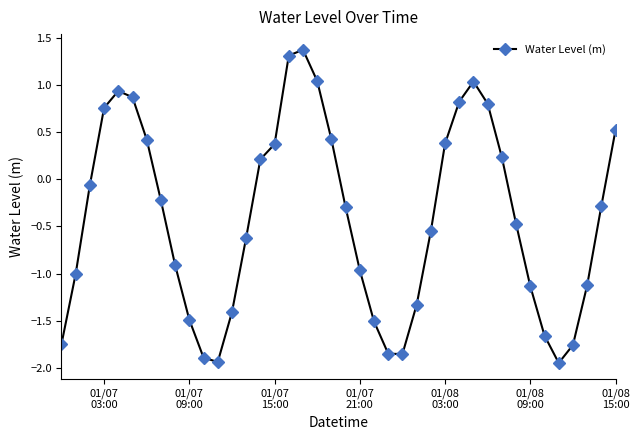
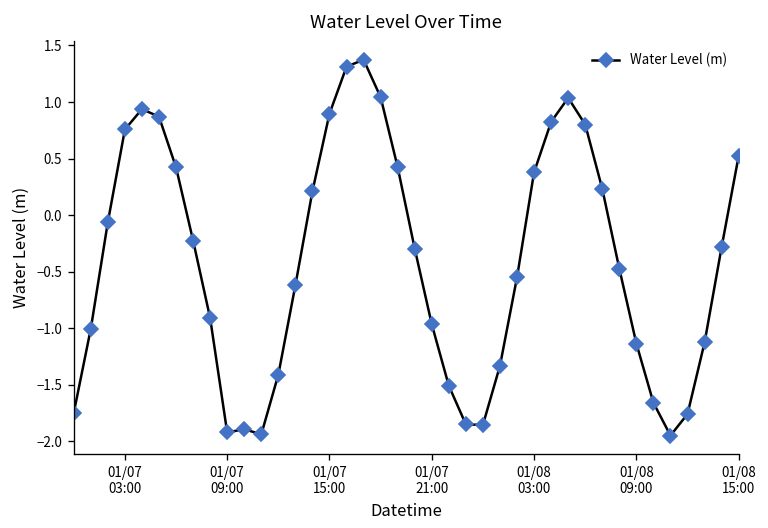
01/07 09:00: -1.5 -> -1.9
01/07 15:00: 0.4 -> 0.9
